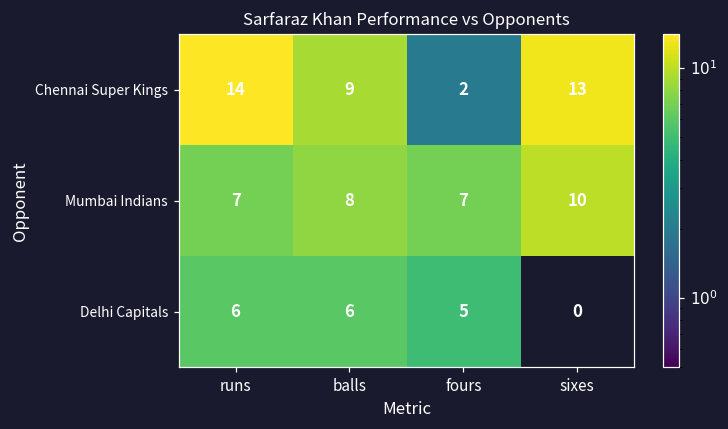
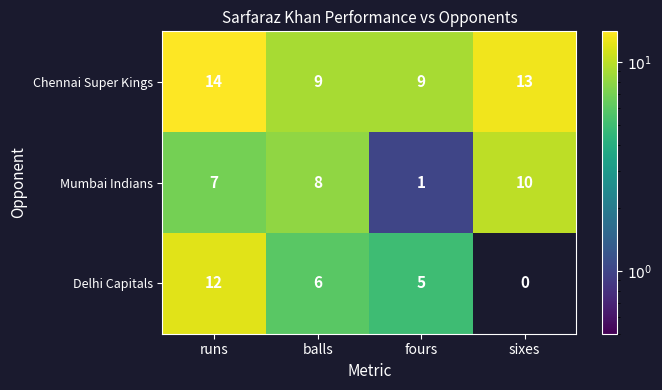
Chennai Super Kings, fours: 2 -> 9
Mumbai Indians, fours: 7 -> 1
Delhi Capitals, runs: 6 -> 12
